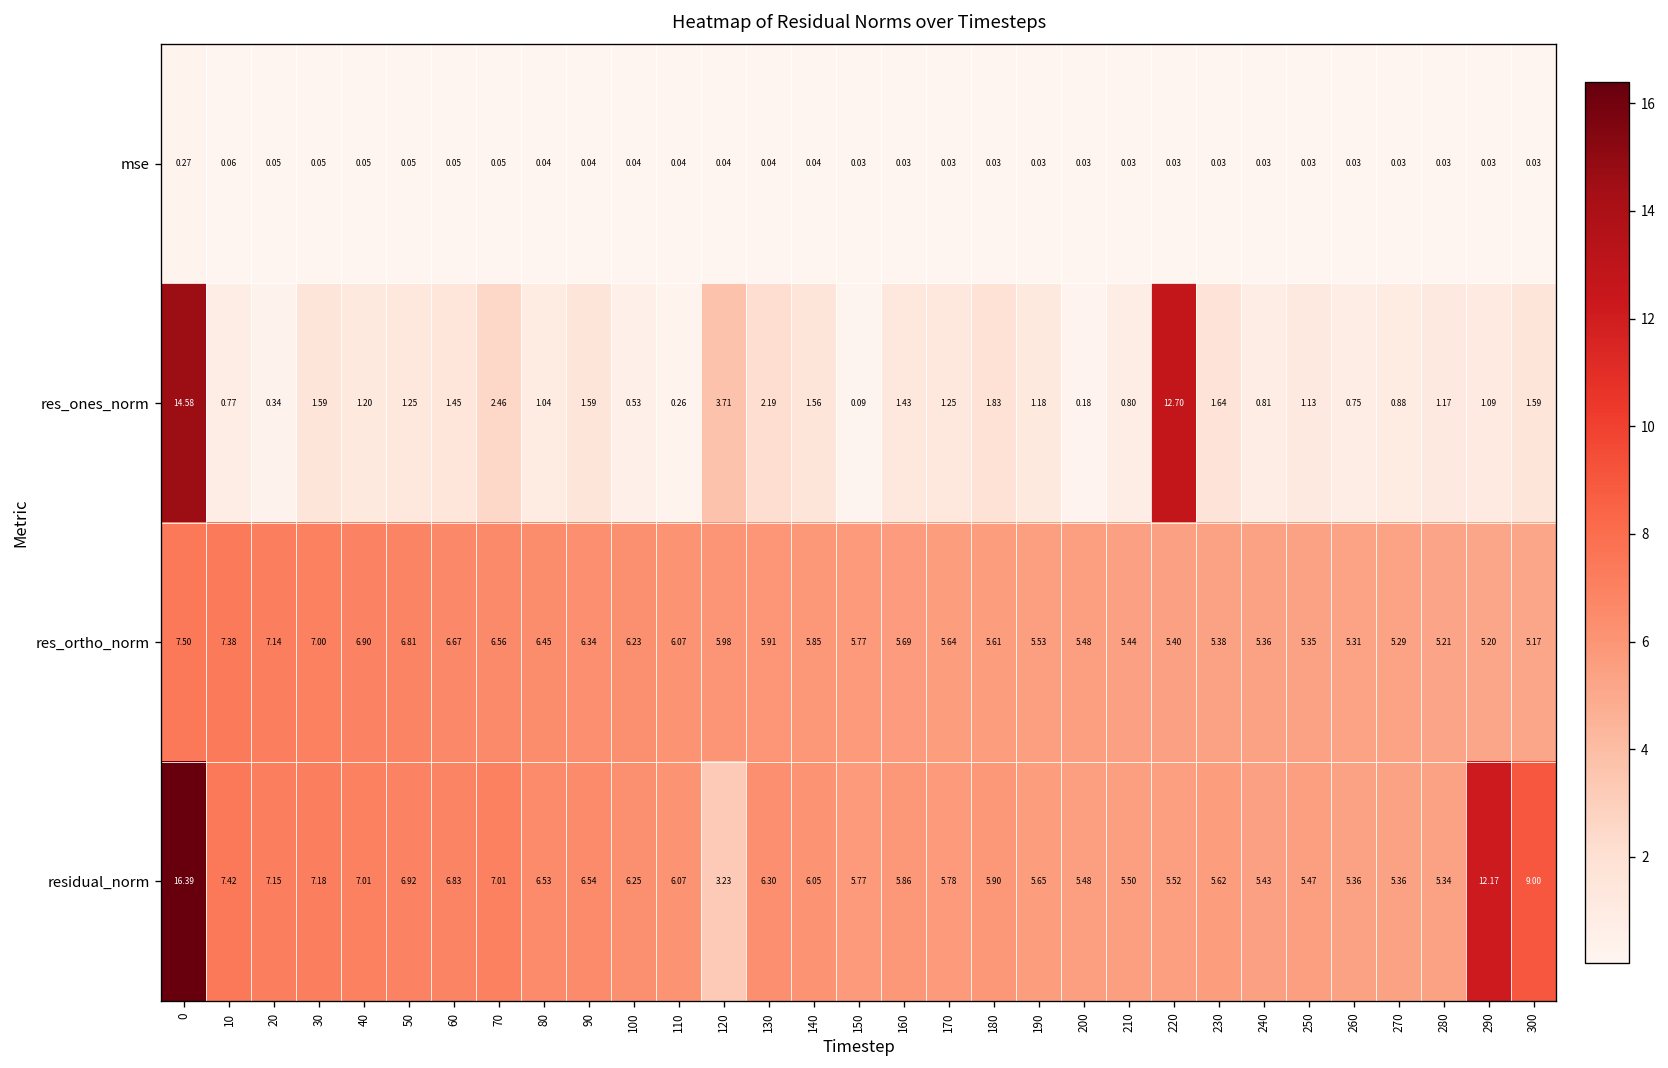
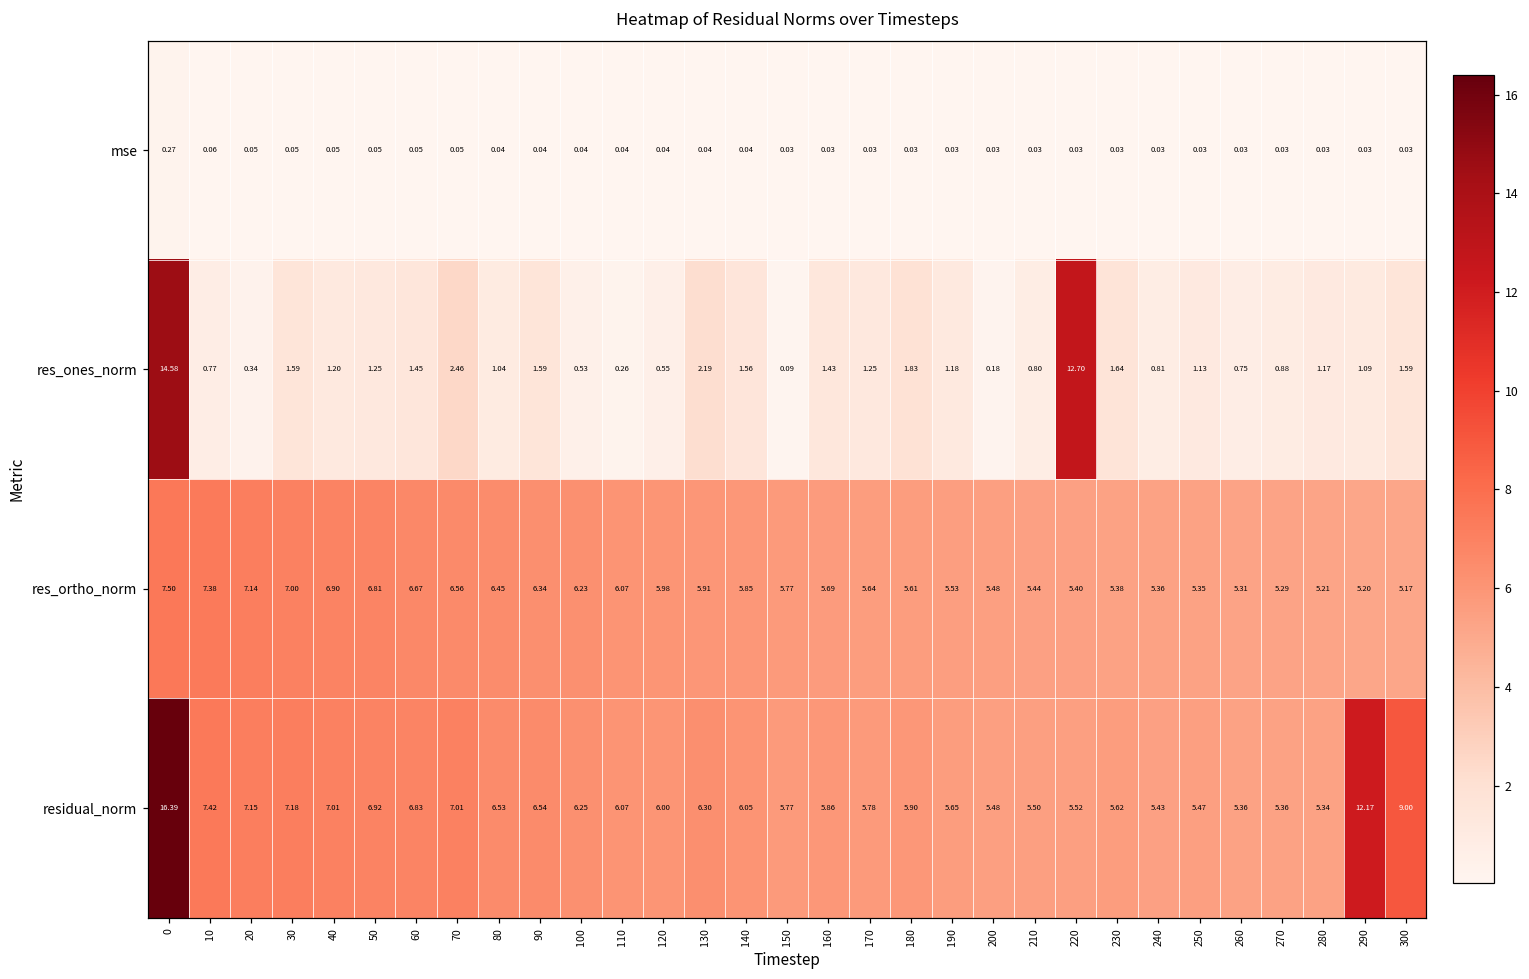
res_ones_norm, 120: 3.71 -> 0.55
residual_norm, 120: 3.23 -> 6.00
